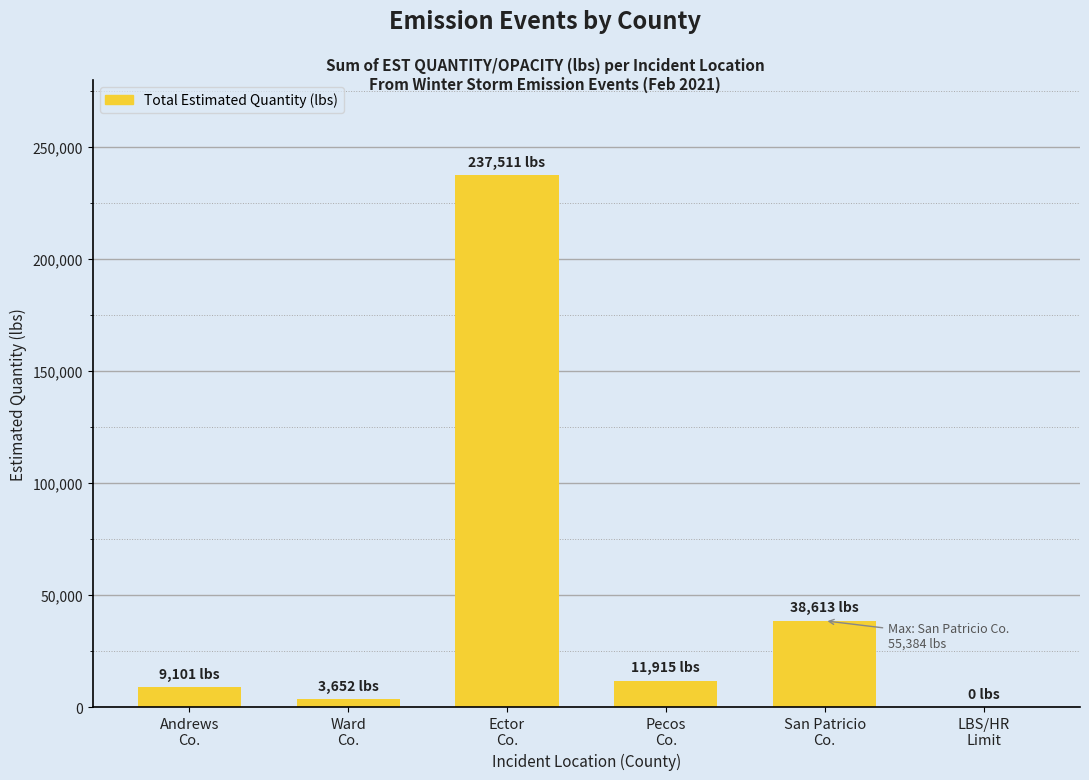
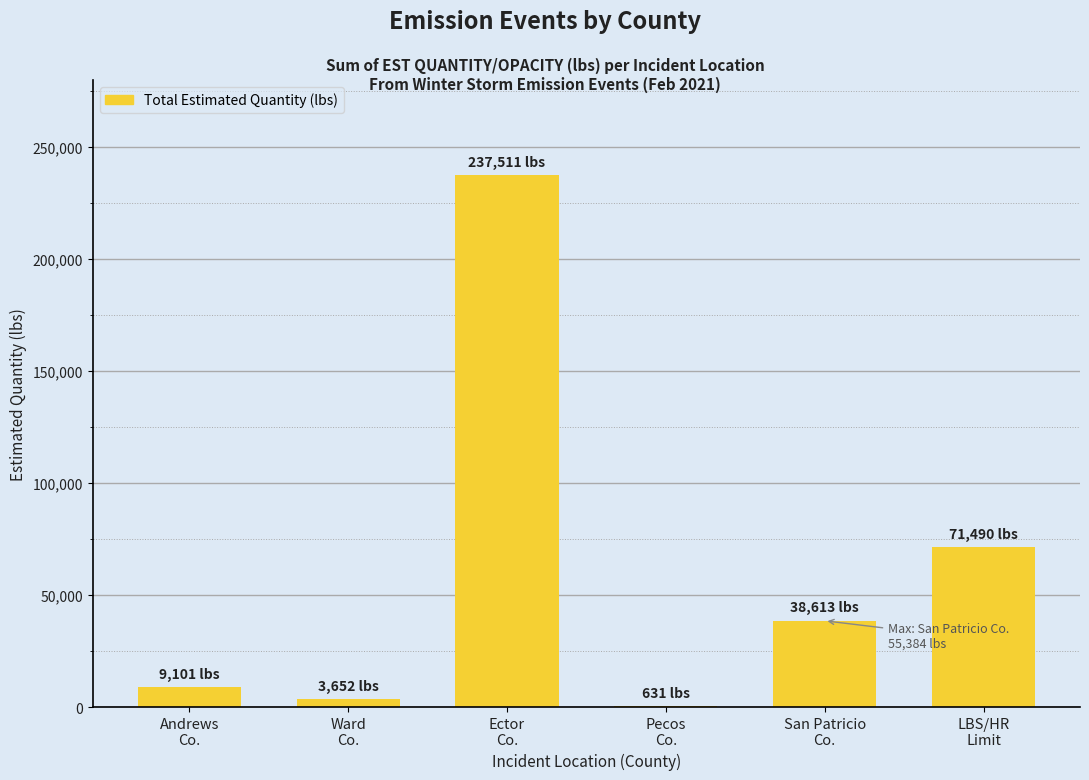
Pecos Co.: 11,915 -> 631
LBS/HR Limit: 0 -> 71,490
